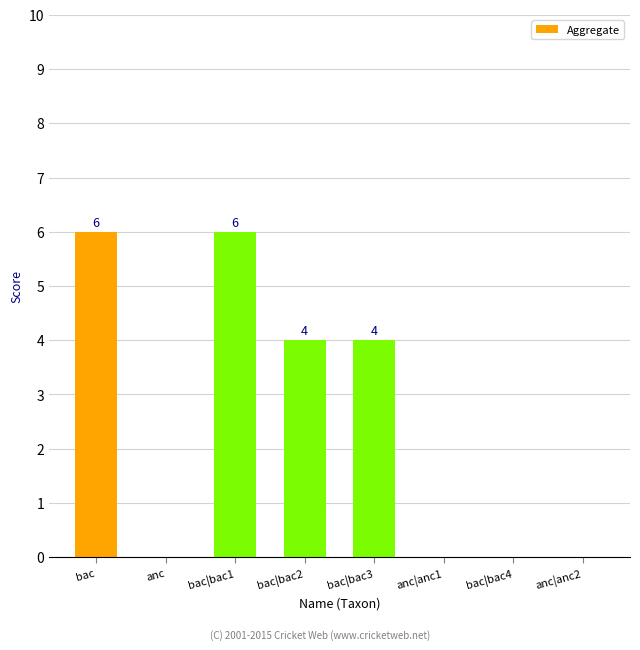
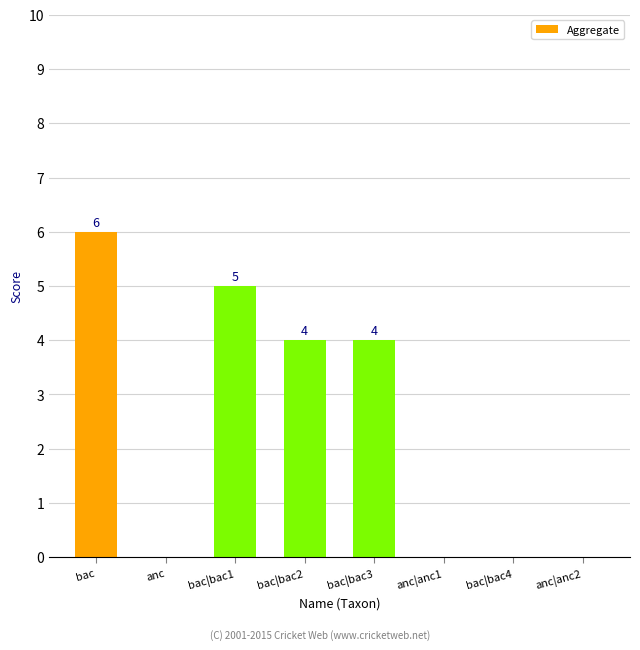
bac|bac1: 6 -> 5
